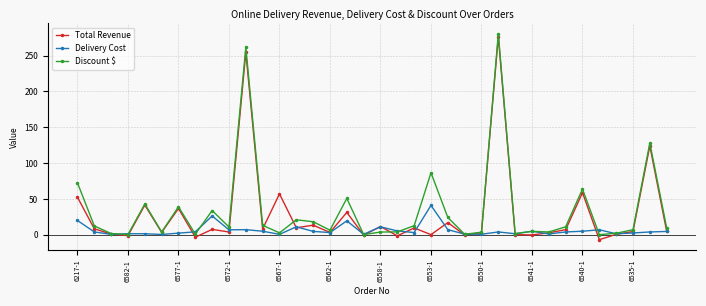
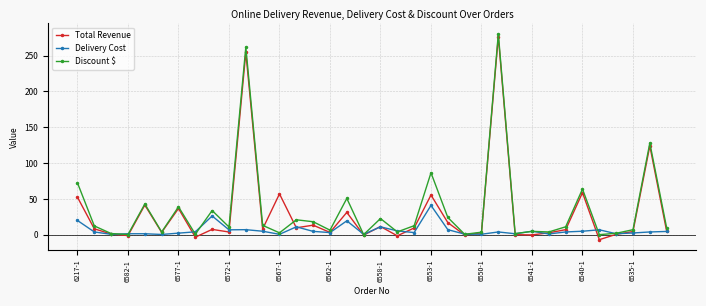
Discount $, 6558-1: 0 -> 20
Total Revenue, 6553-1: 0 -> 60
